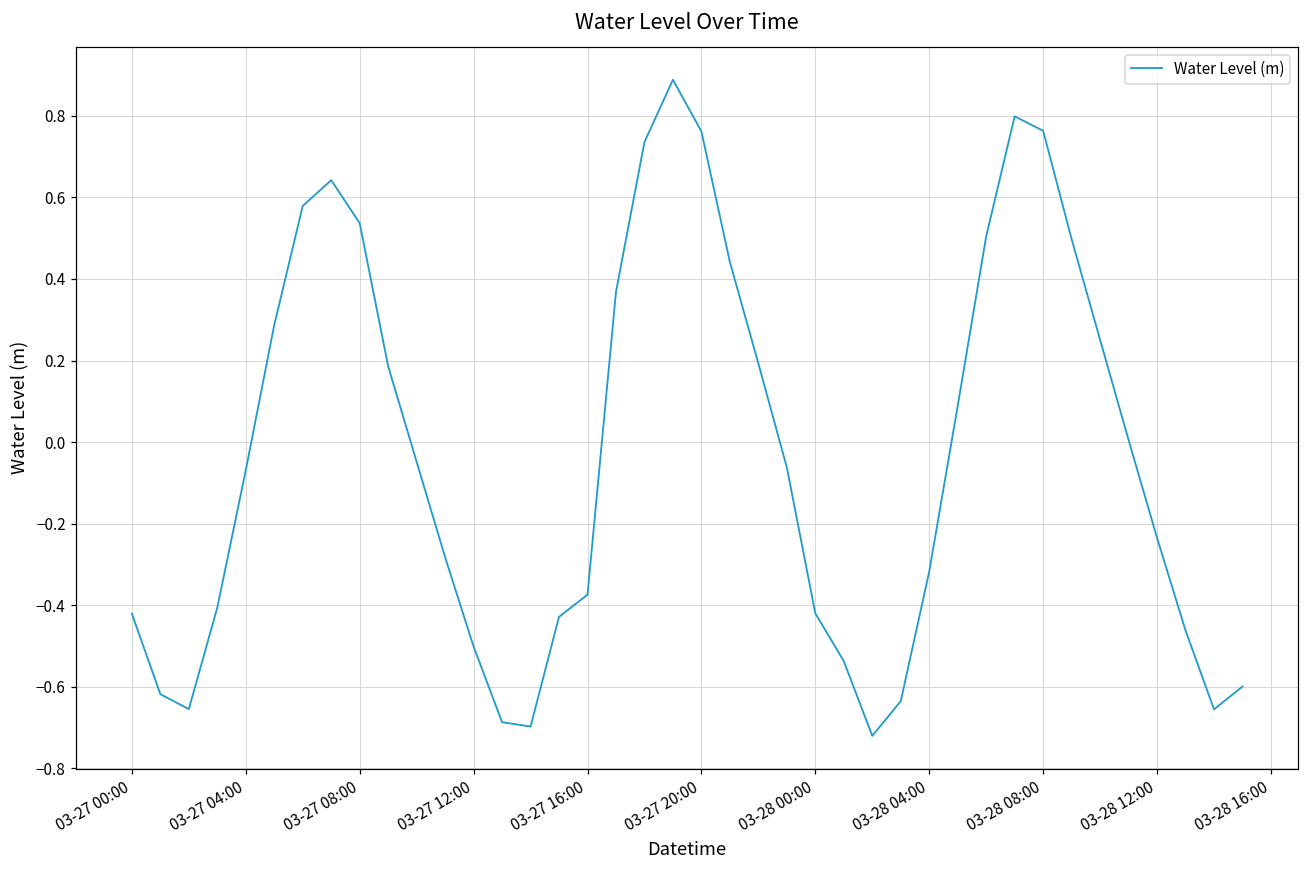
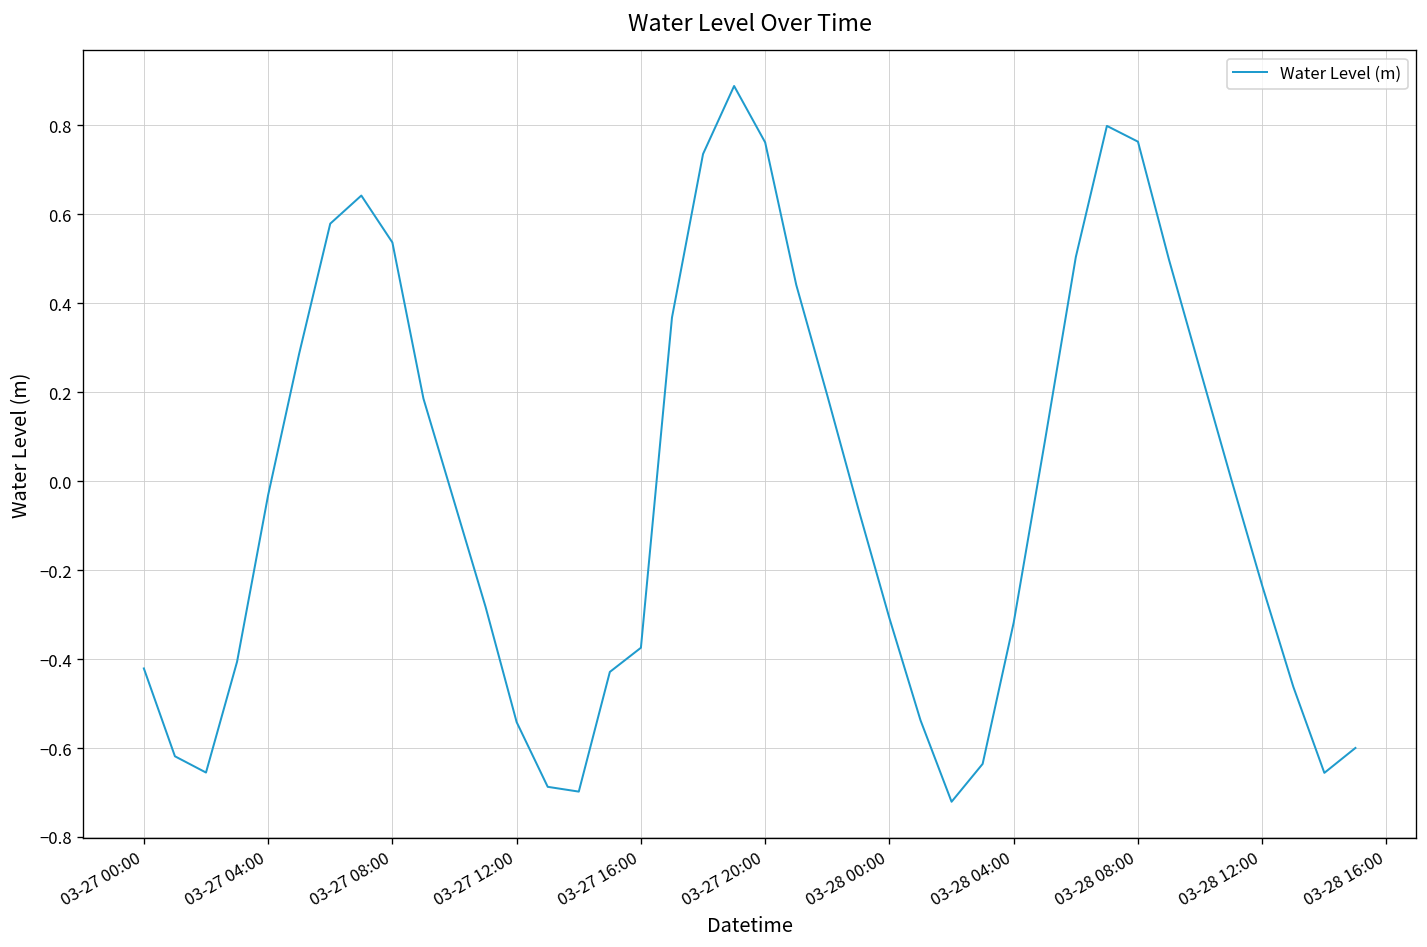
03-27 04:00: -0.07 -> -0.03
03-27 12:00: -0.50 -> -0.54
03-28 00:00: -0.42 -> -0.31
